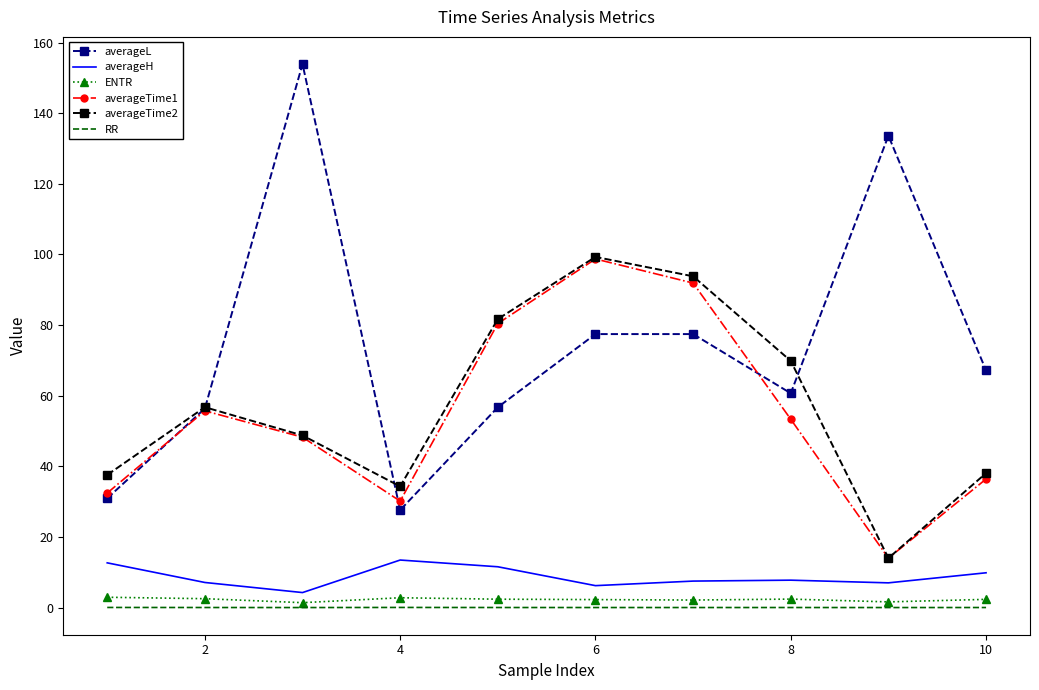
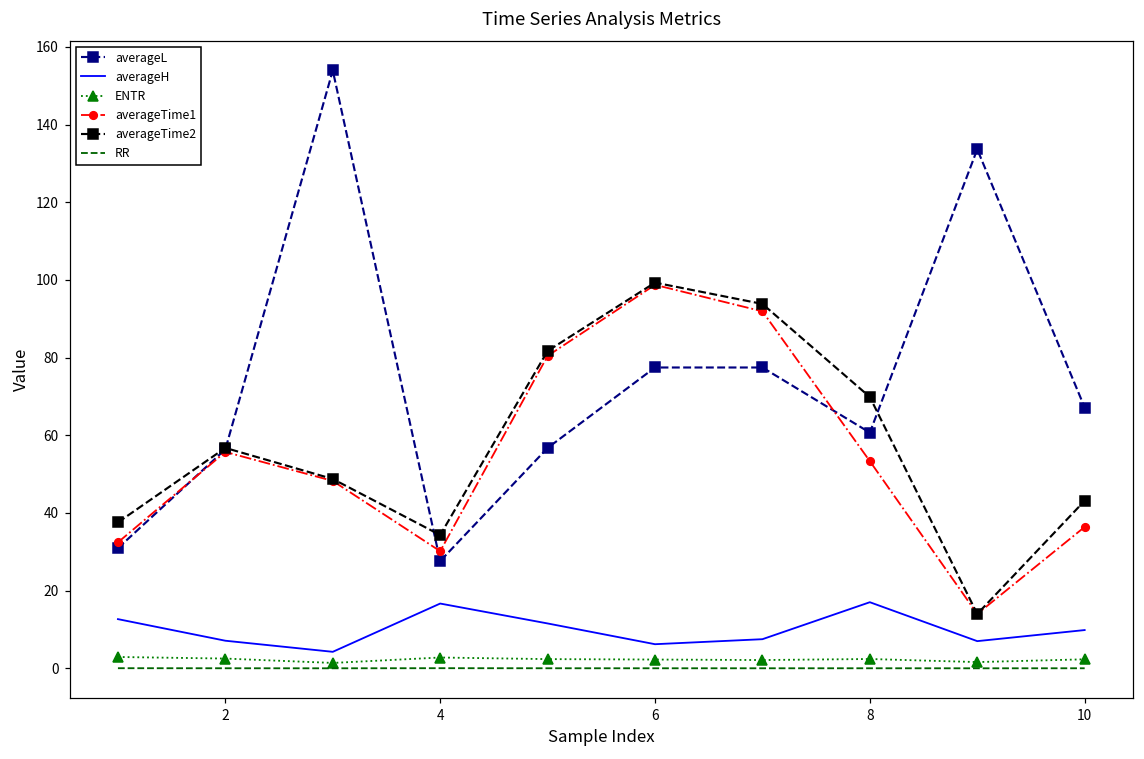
averageH, 4: 13 -> 17
averageH, 8: 8 -> 17
averageTime2, 10: 38 -> 43
